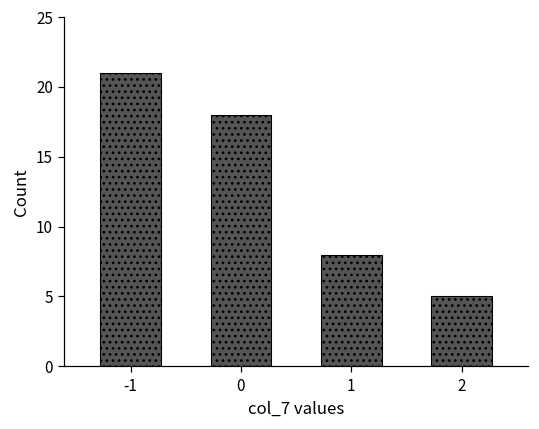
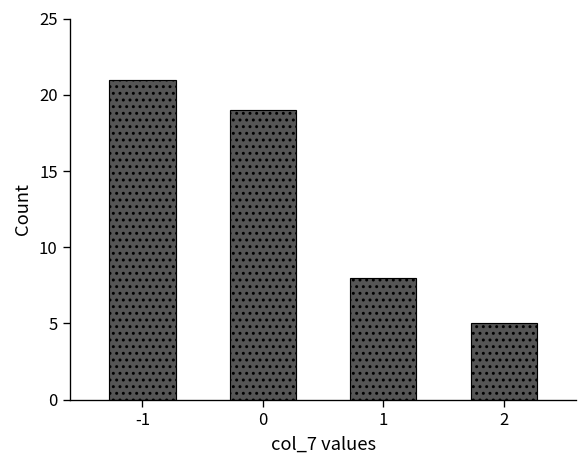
0: 18 -> 19
